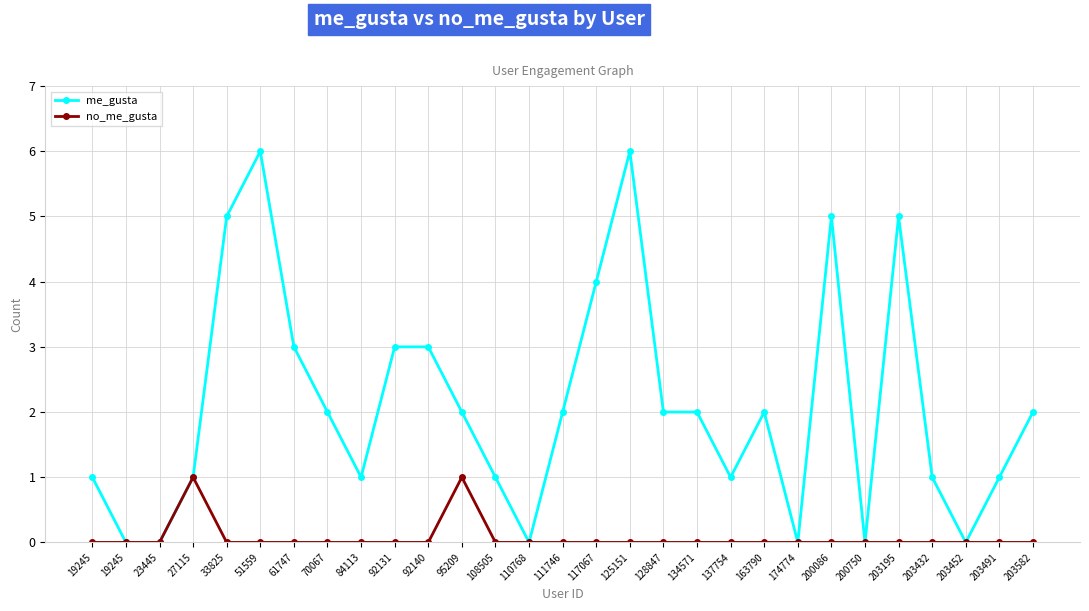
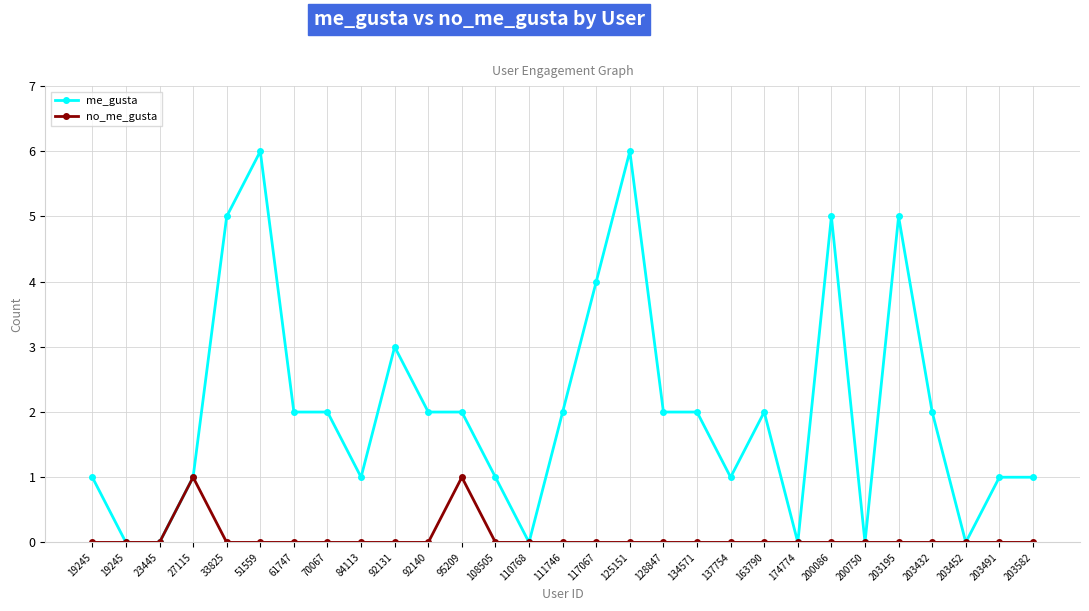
me_gusta, 61747: 3 -> 2
me_gusta, 92140: 3 -> 2
me_gusta, 203432: 1 -> 2
me_gusta, 203582: 2 -> 1
